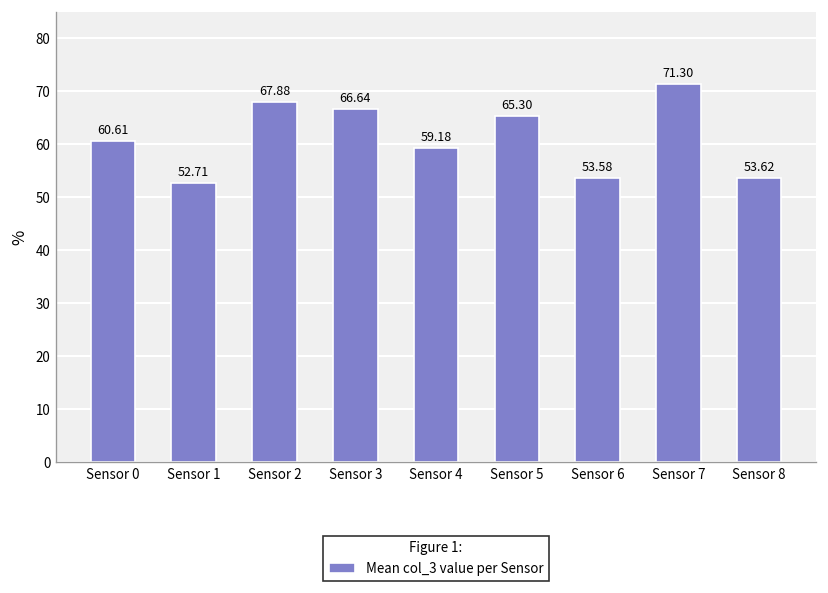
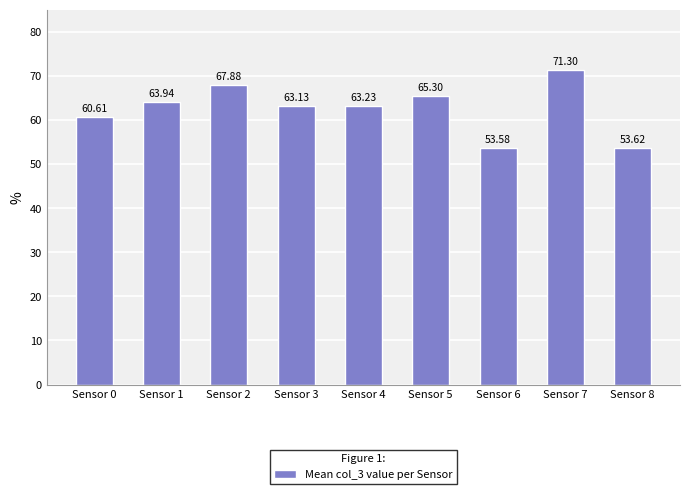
Sensor 1: 52.71 -> 63.94
Sensor 3: 66.64 -> 63.13
Sensor 4: 59.18 -> 63.23
